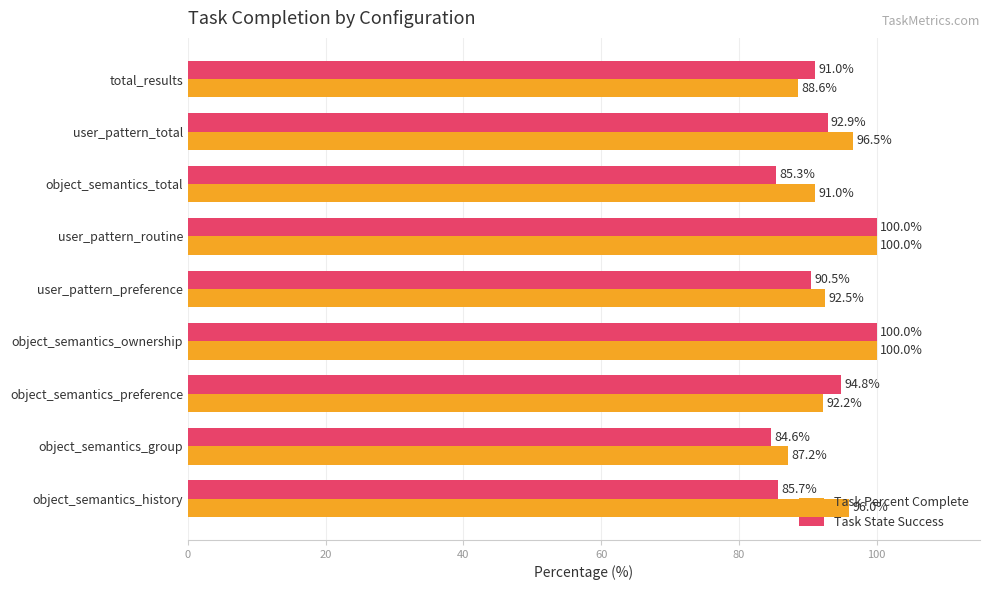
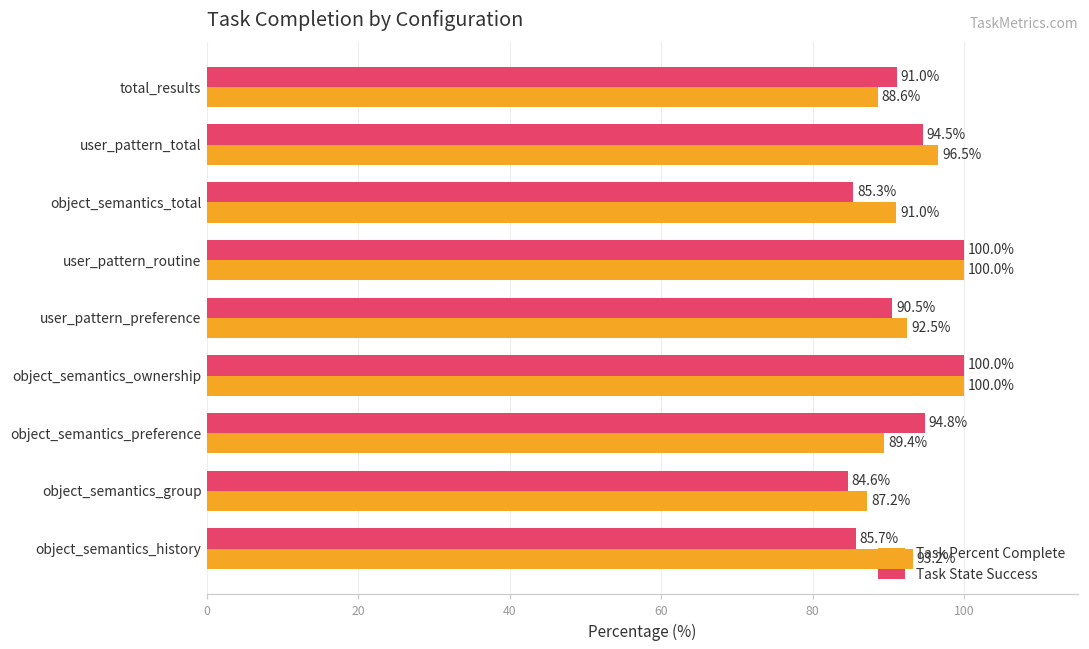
Task State Success, user_pattern_total: 92.9% -> 94.5%
Task Percent Complete, object_semantics_preference: 92.2% -> 89.4%
Task Percent Complete, object_semantics_history: 96.0% -> 93.2%
